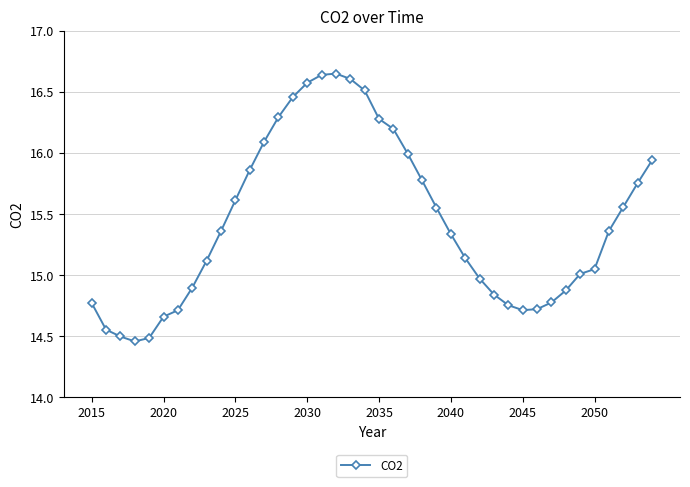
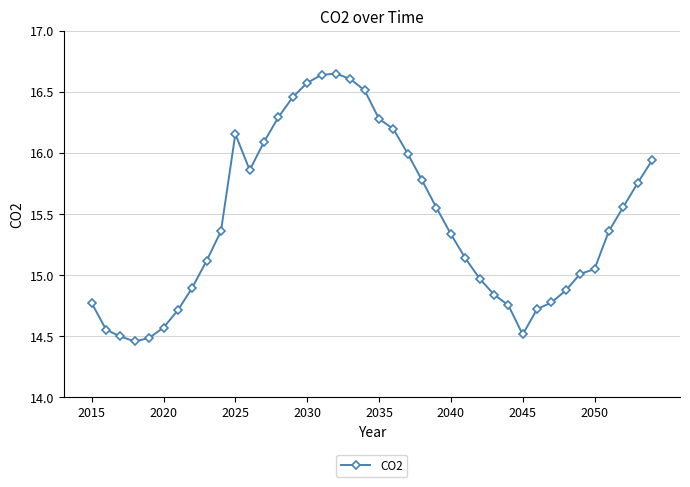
2020: 14.66 -> 14.57
2025: 15.61 -> 16.16
2045: 14.71 -> 14.51
